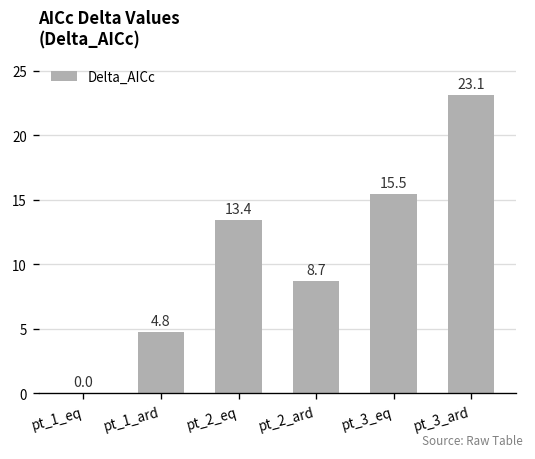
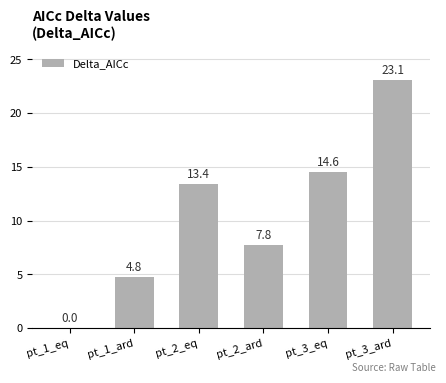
pt_2_ard: 8.7 -> 7.8
pt_3_eq: 15.5 -> 14.6
